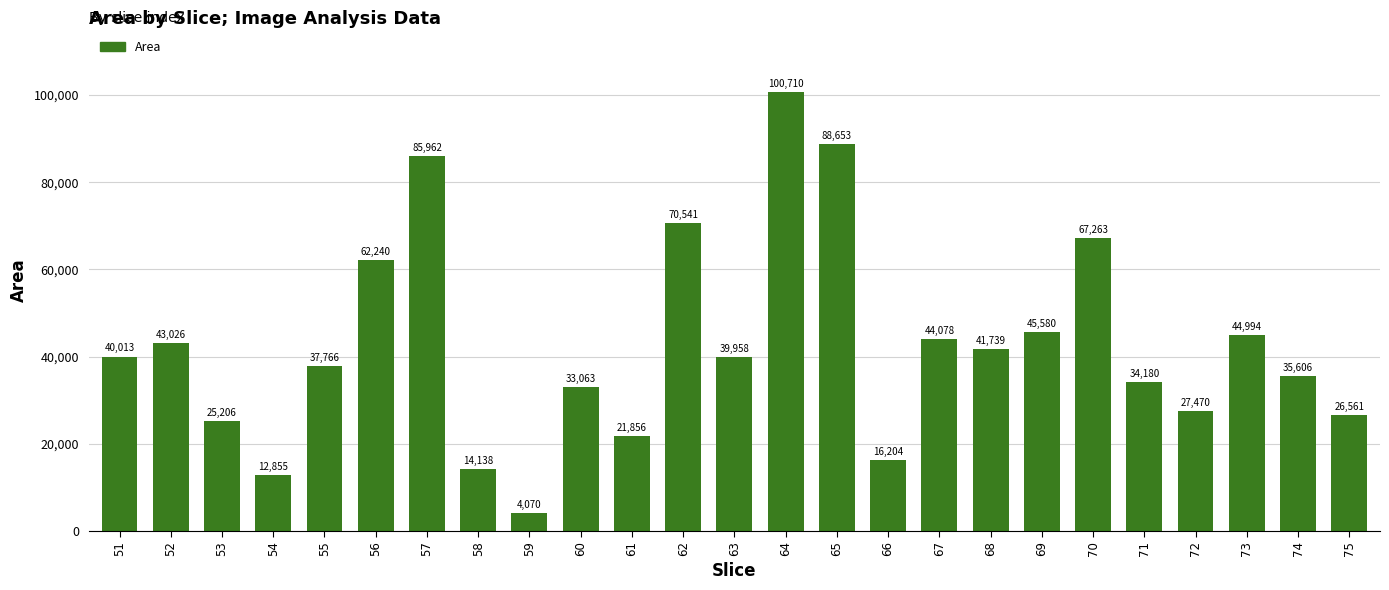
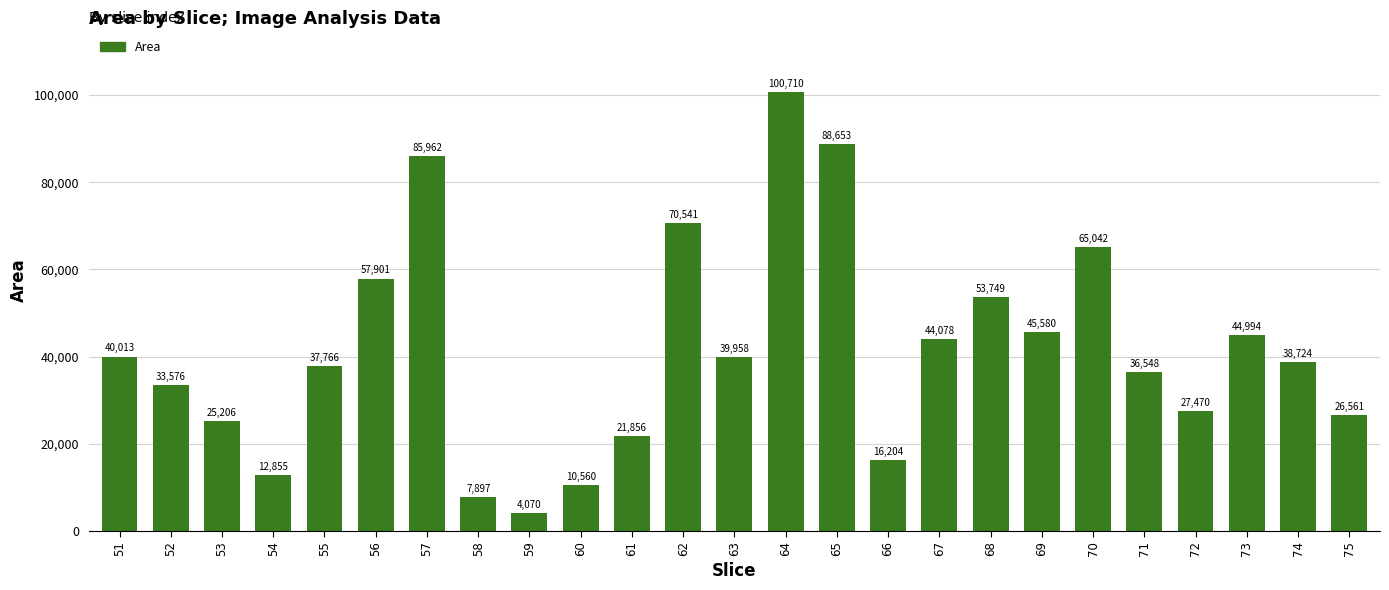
52: 43,026 -> 33,576
56: 62,240 -> 57,901
58: 14,138 -> 7,897
60: 33,063 -> 10,560
68: 41,739 -> 53,749
70: 67,263 -> 65,042
71: 34,180 -> 36,548
74: 35,606 -> 38,724
